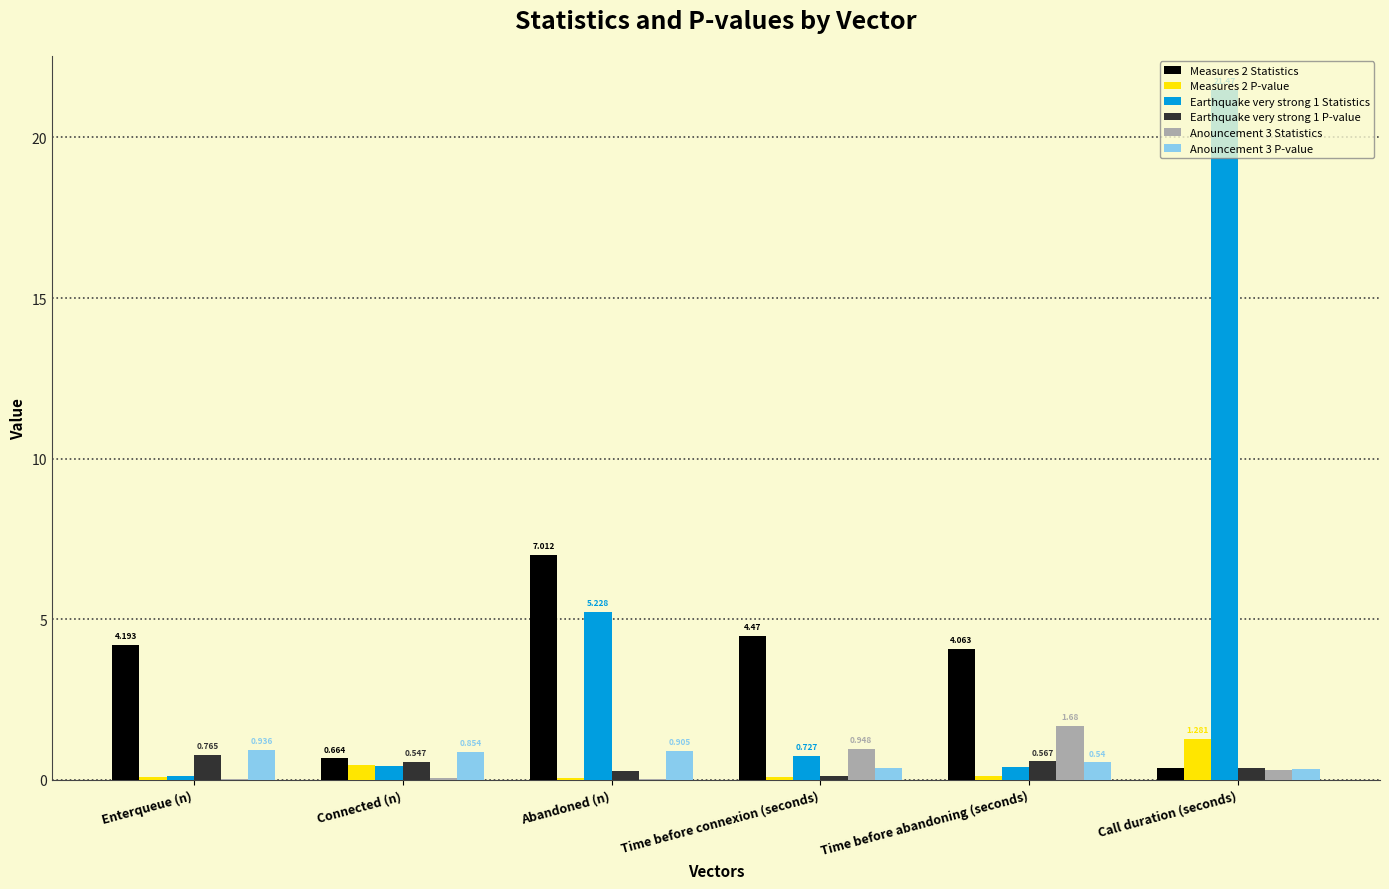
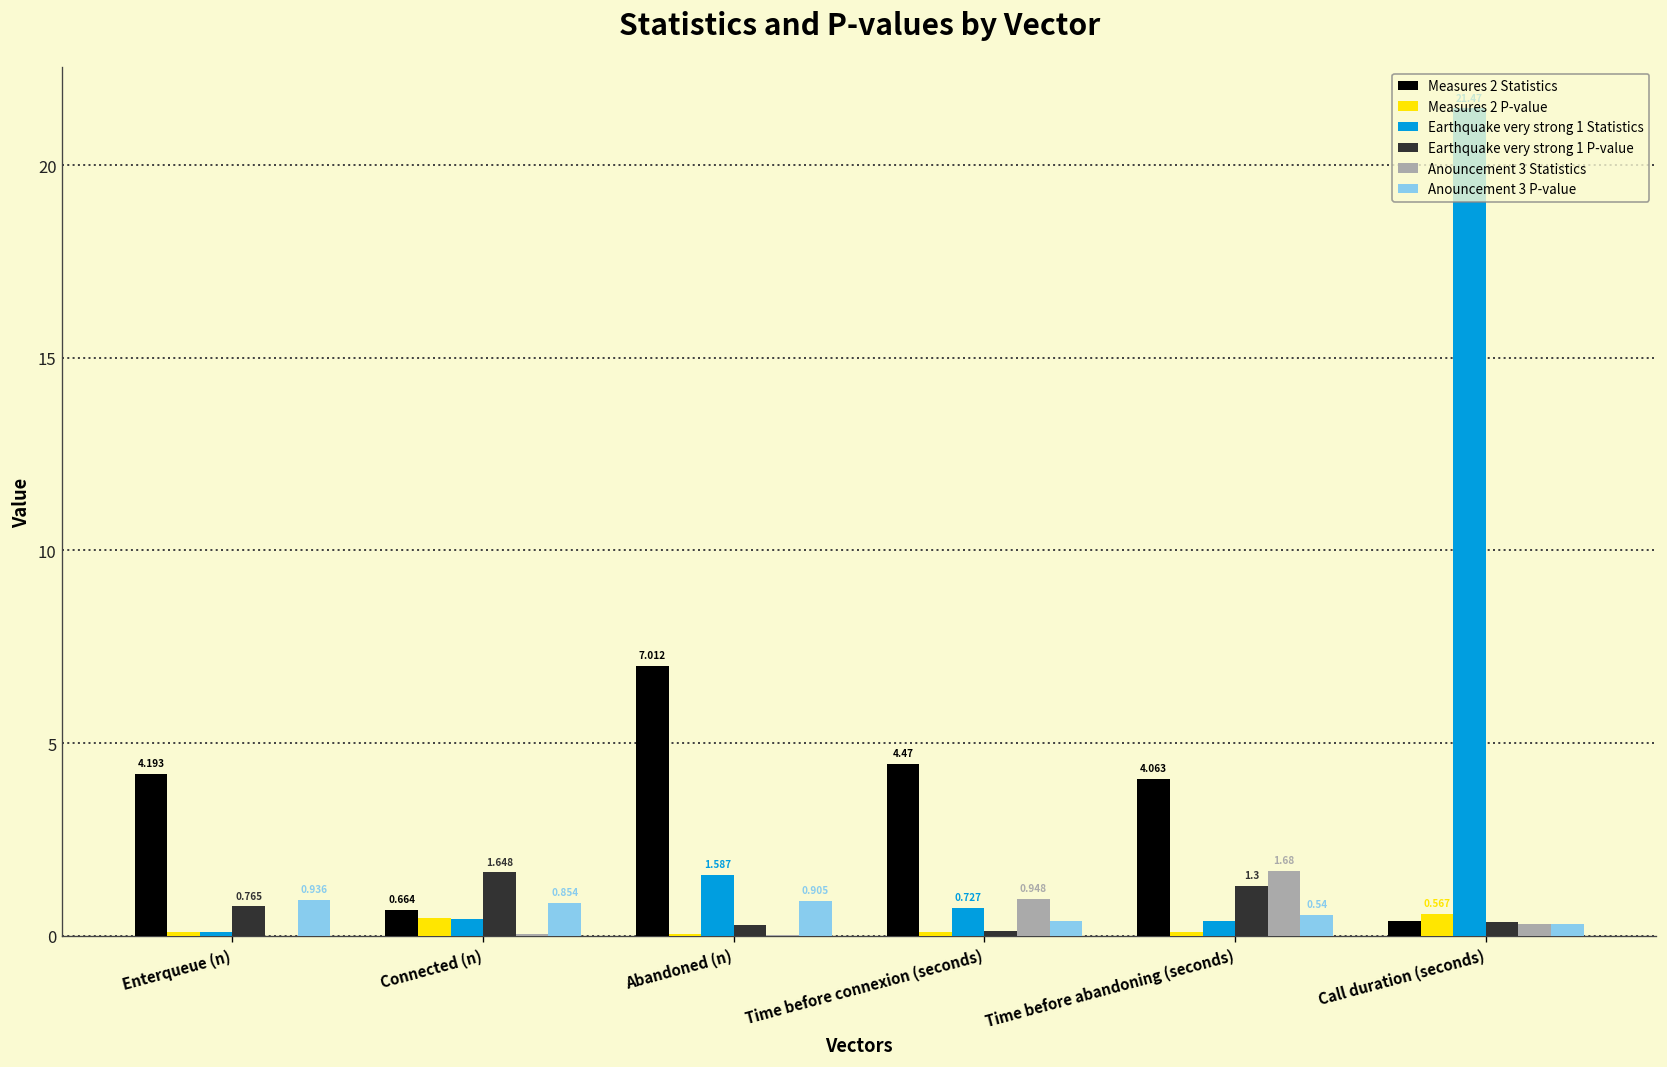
Earthquake very strong 1 P-value, Connected (n): 0.547 -> 1.648
Earthquake very strong 1 Statistics, Abandoned (n): 5.228 -> 1.587
Earthquake very strong 1 P-value, Time before abandoning (seconds): 0.567 -> 1.3
Measures 2 P-value, Call duration (seconds): 1.281 -> 0.567
